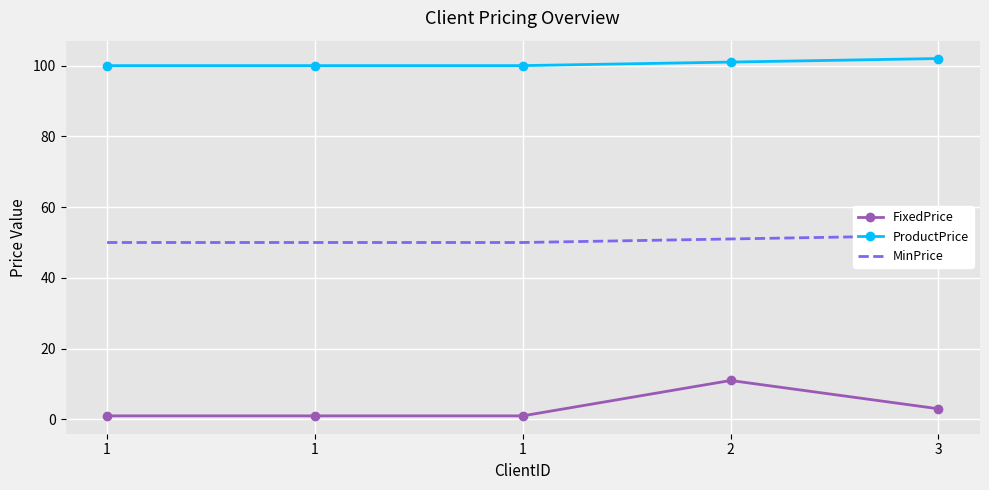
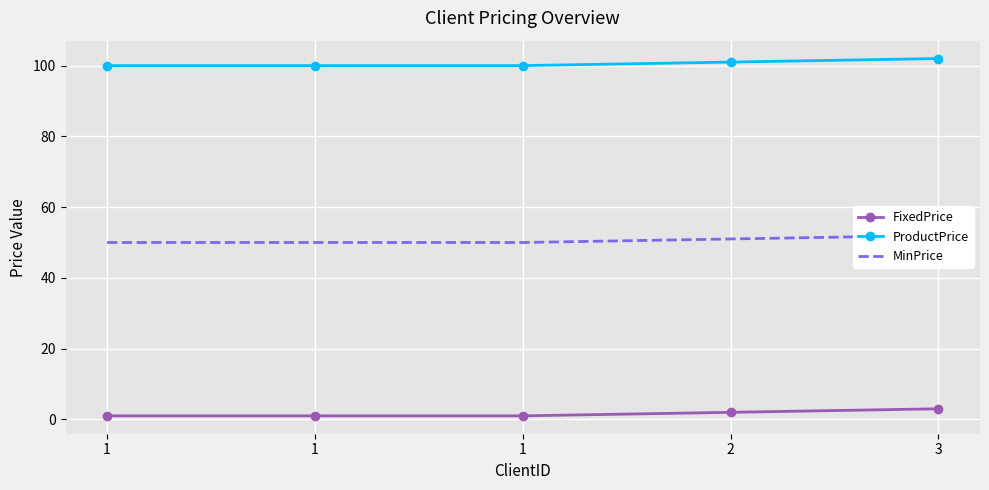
FixedPrice, 2: 11 -> 2
